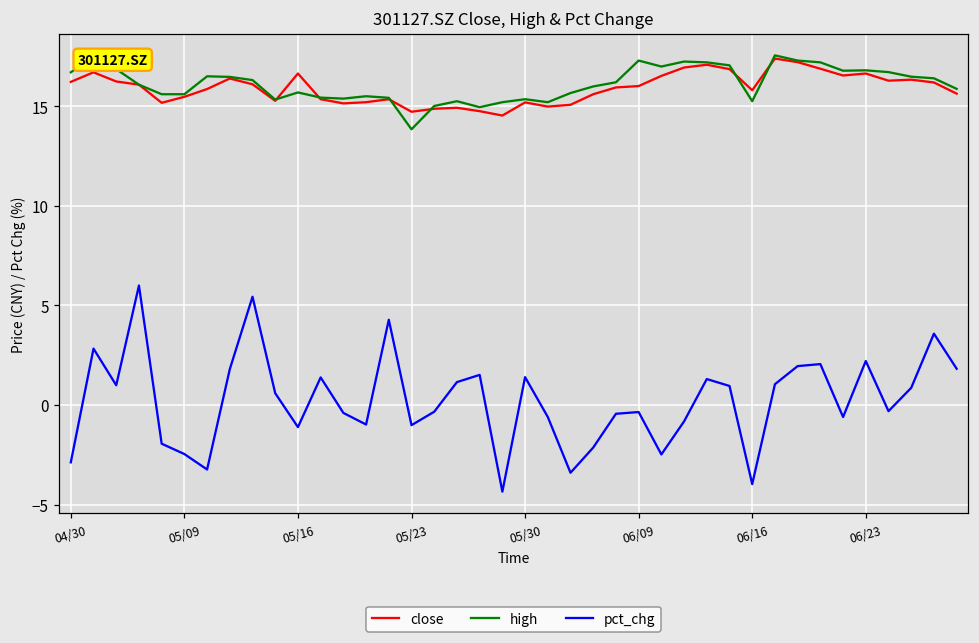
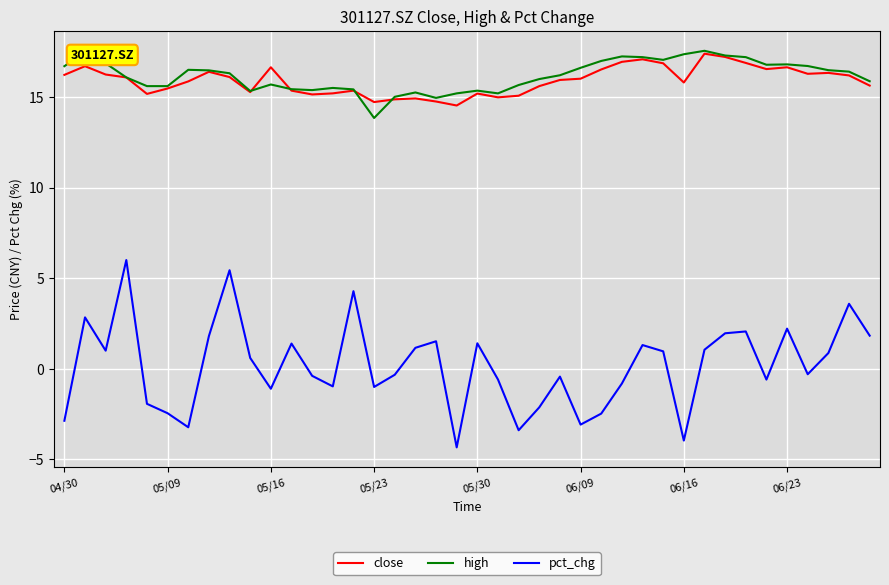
high, 06/09: 17.3 -> 16.6
pct_chg, 06/09: -0.4 -> -3.1
high, 06/16: 15.3 -> 17.4
